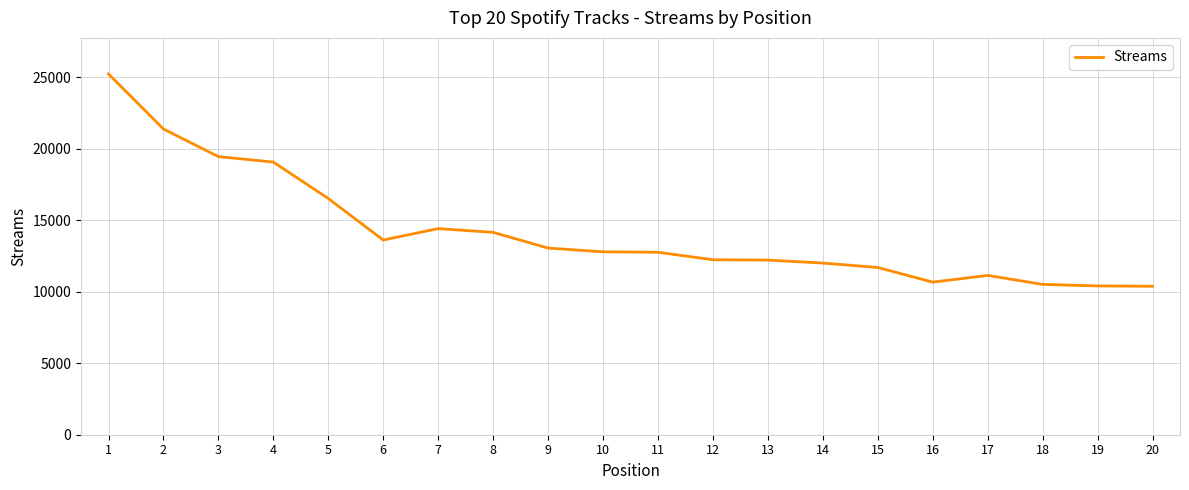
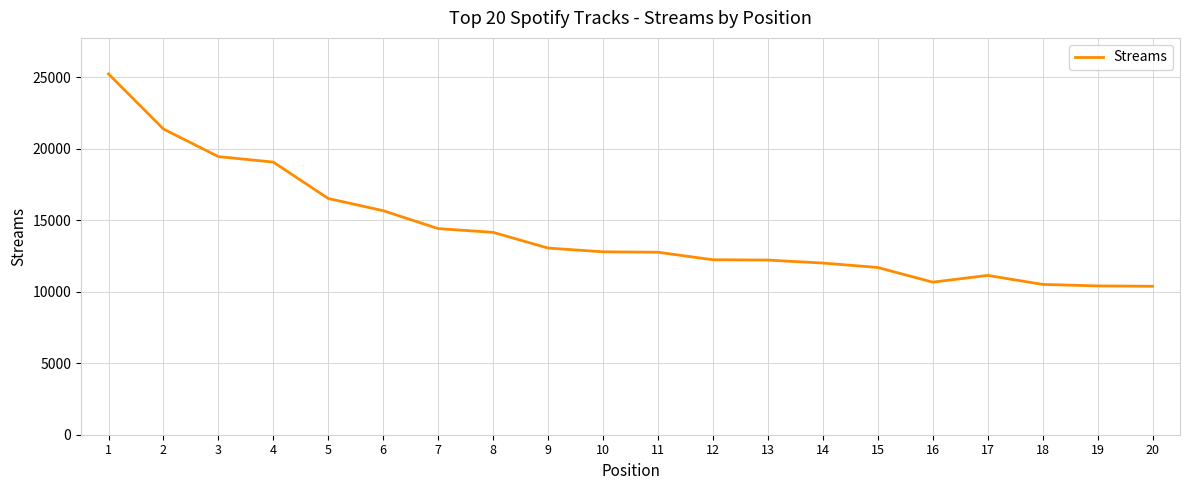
6: 13600 -> 15700
